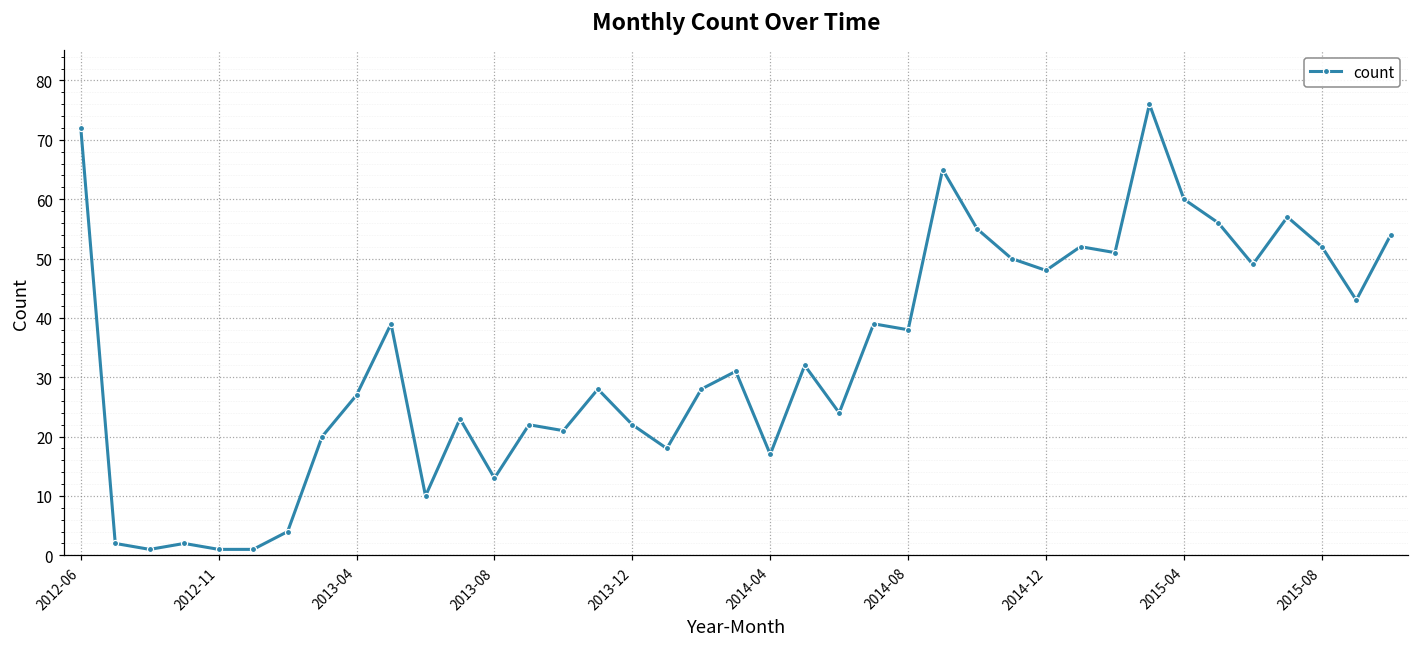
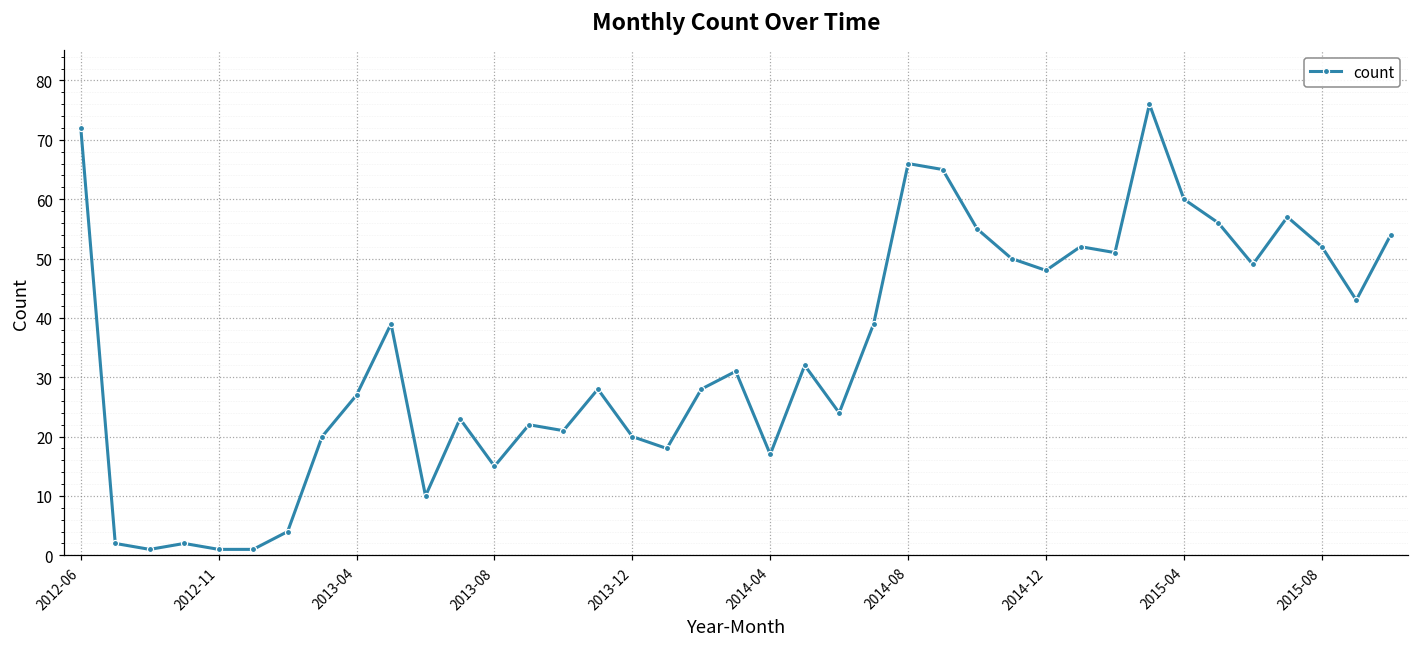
2013-08: 13 -> 15
2013-12: 22 -> 20
2014-08: 38 -> 66
